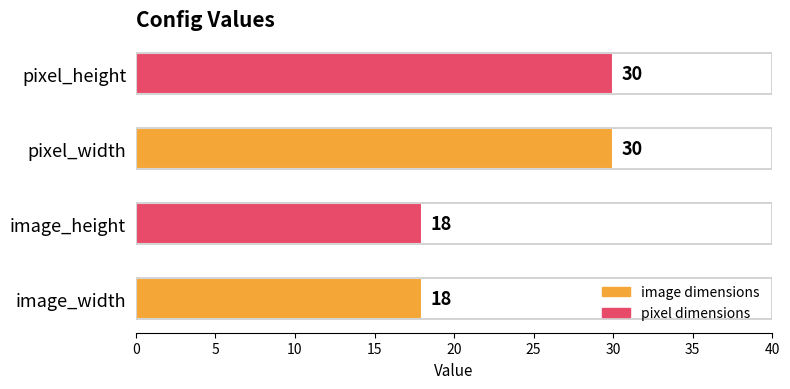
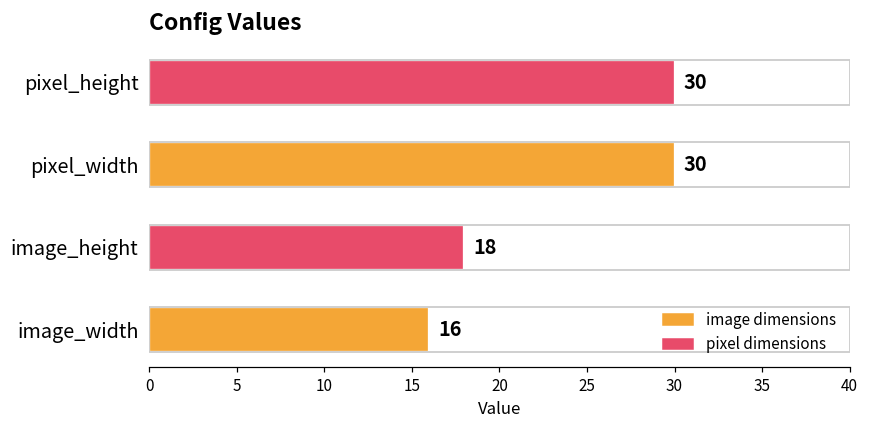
image_width: 18 -> 16
